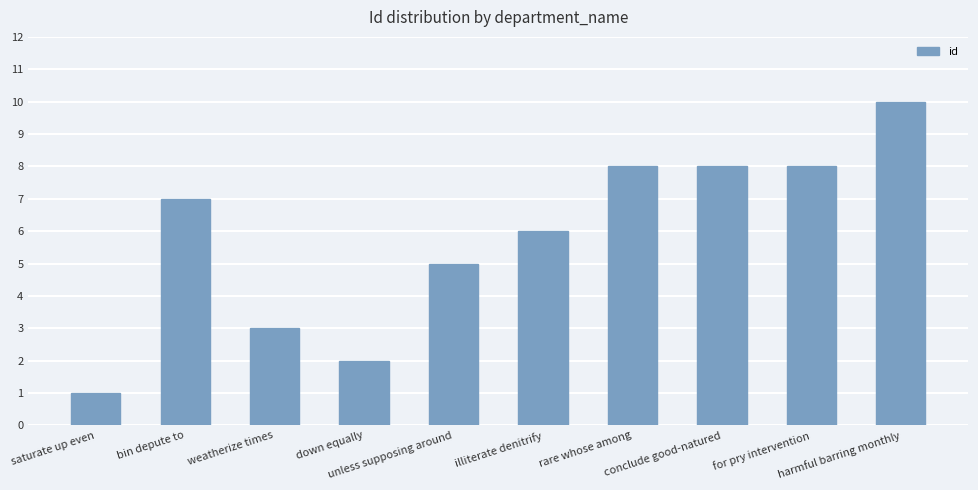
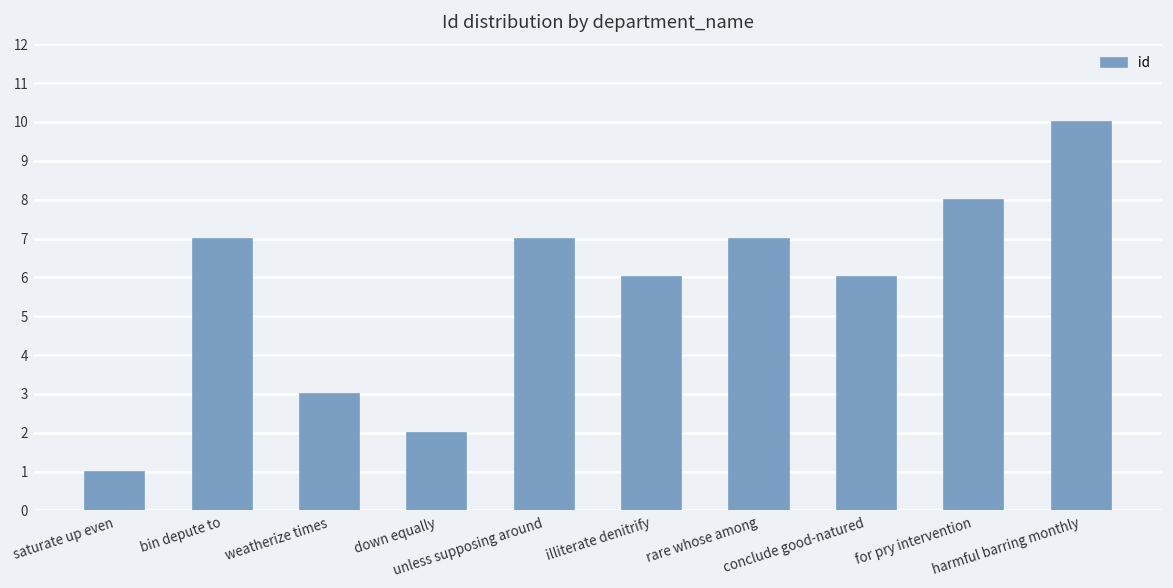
unless supposing around: 5 -> 7
rare whose among: 8 -> 7
conclude good-natured: 8 -> 6
